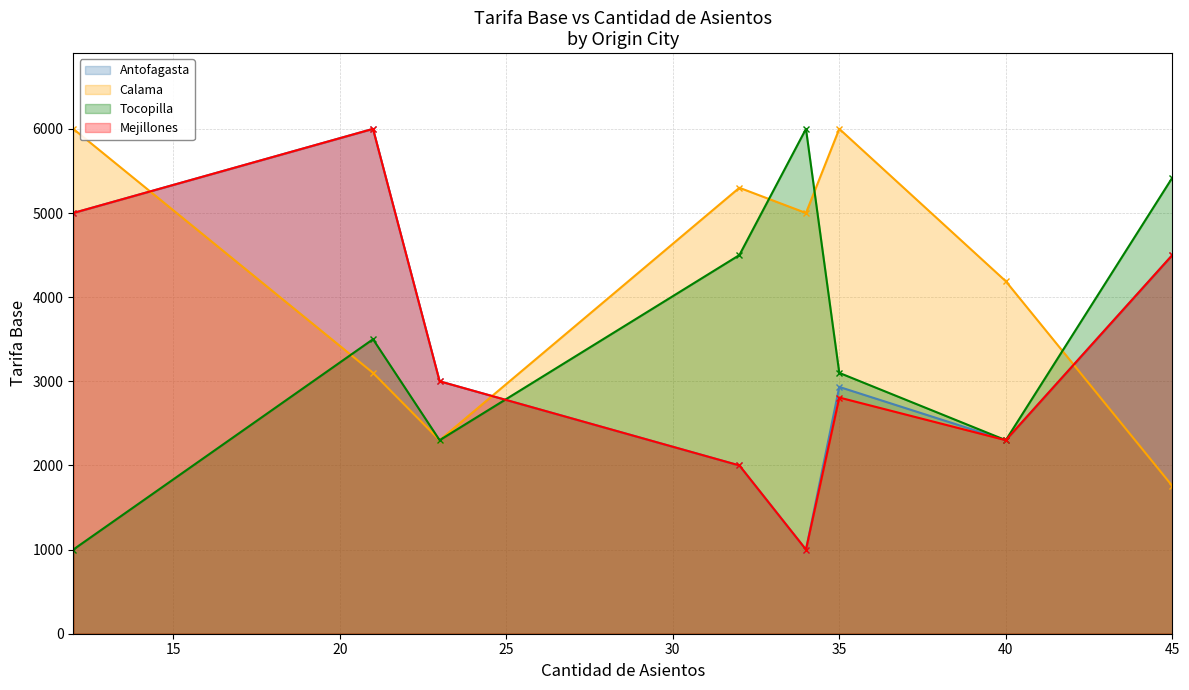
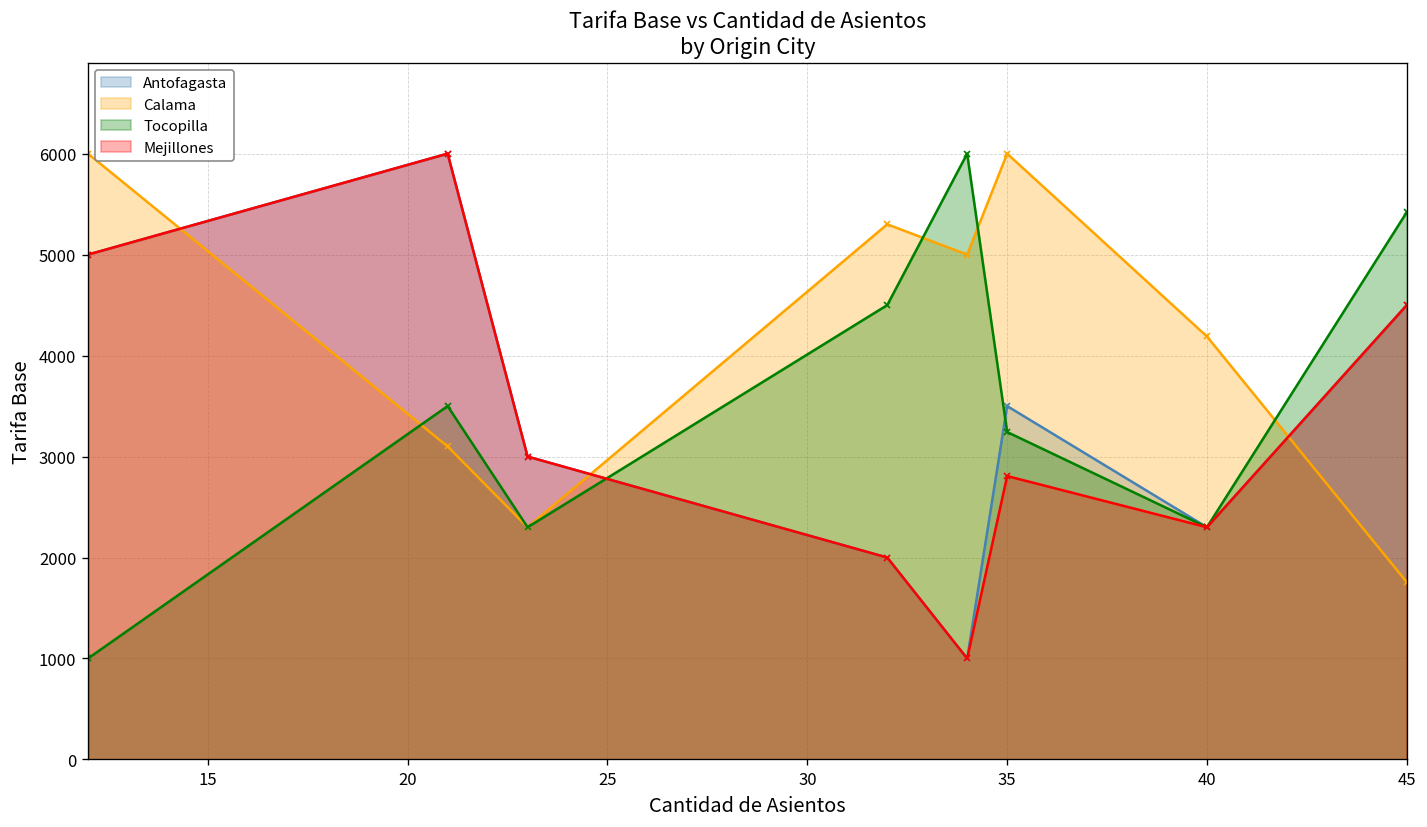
Antofagasta, 35: 2900 -> 3500
Tocopilla, 35: 3100 -> 3200
